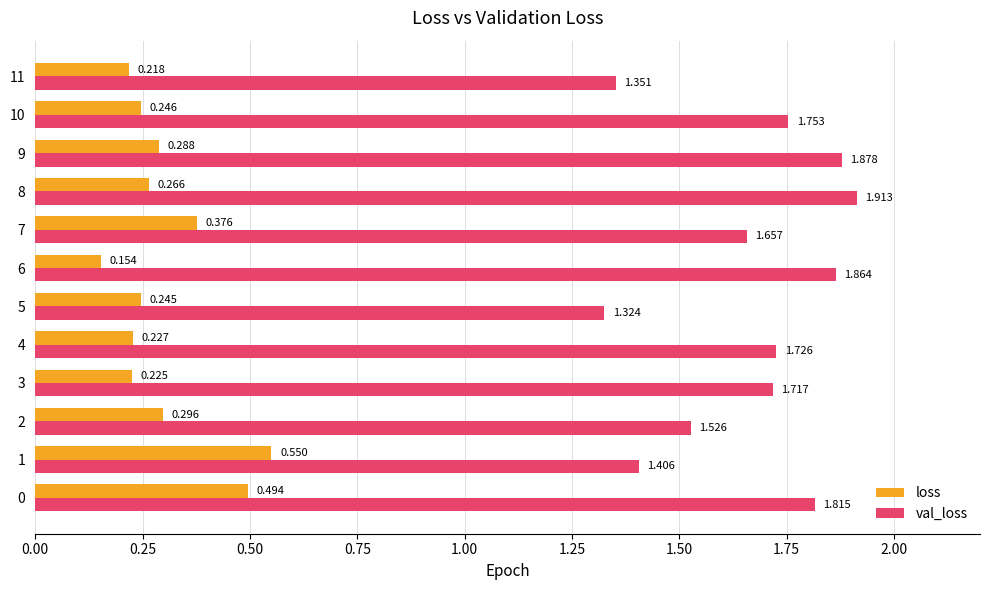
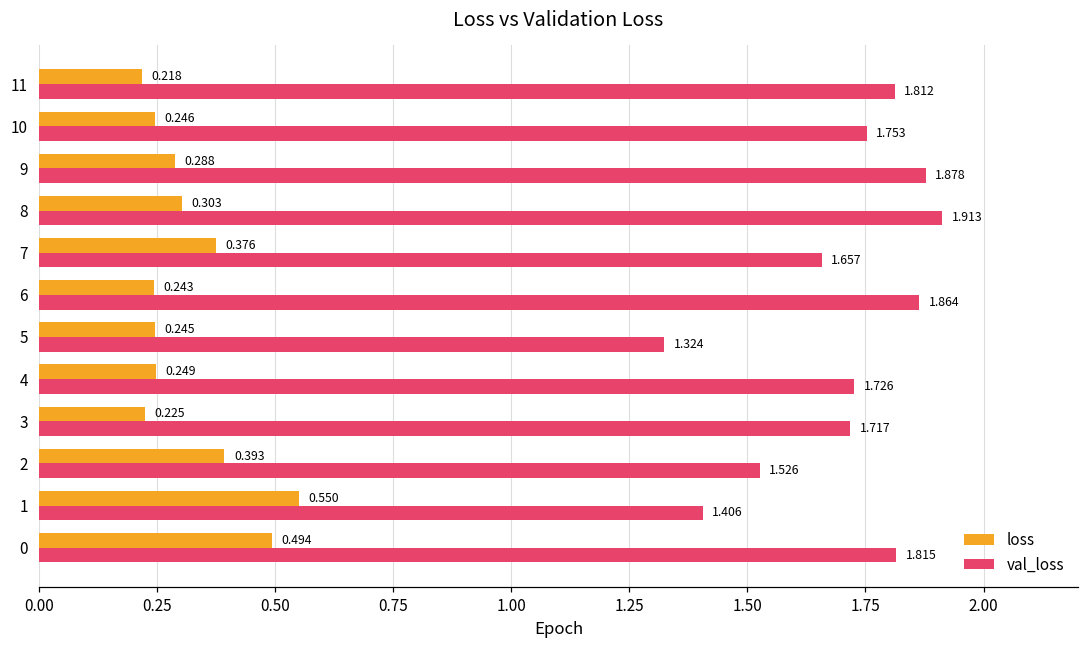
val_loss, 11: 1.351 -> 1.812
loss, 8: 0.266 -> 0.303
loss, 6: 0.154 -> 0.243
loss, 4: 0.227 -> 0.249
loss, 2: 0.296 -> 0.393
